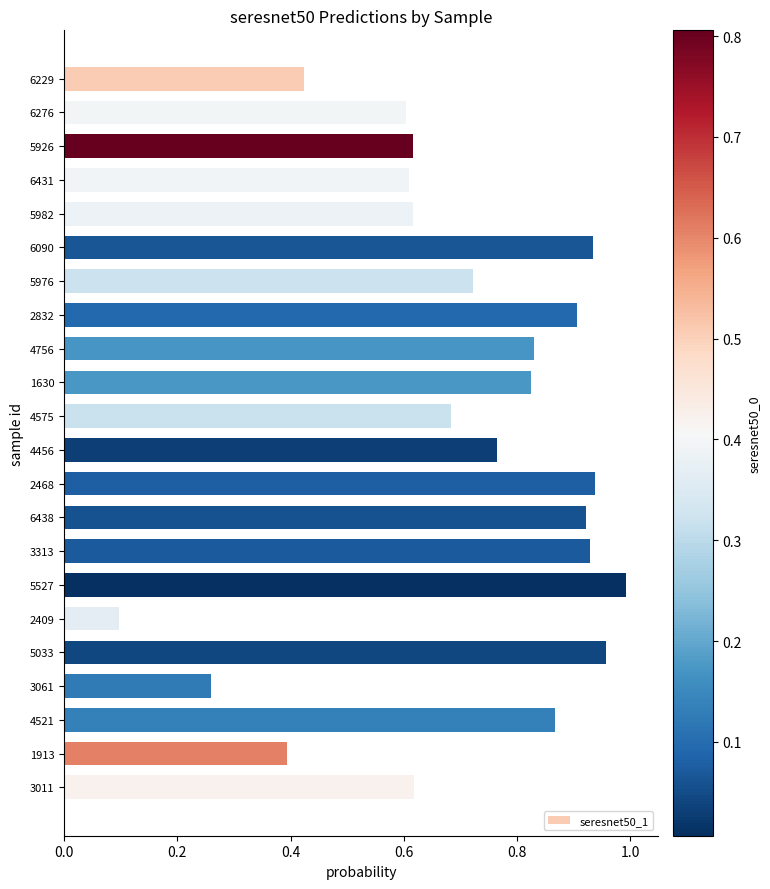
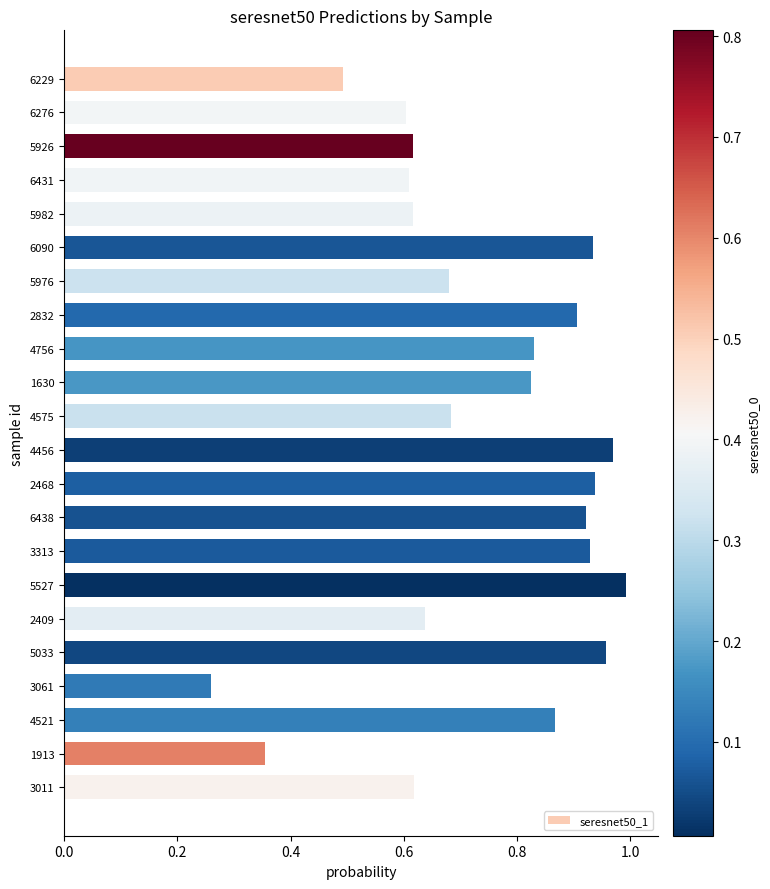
6229: 0.42 -> 0.49
5976: 0.72 -> 0.68
4456: 0.76 -> 0.97
2409: 0.10 -> 0.64
1913: 0.39 -> 0.35
